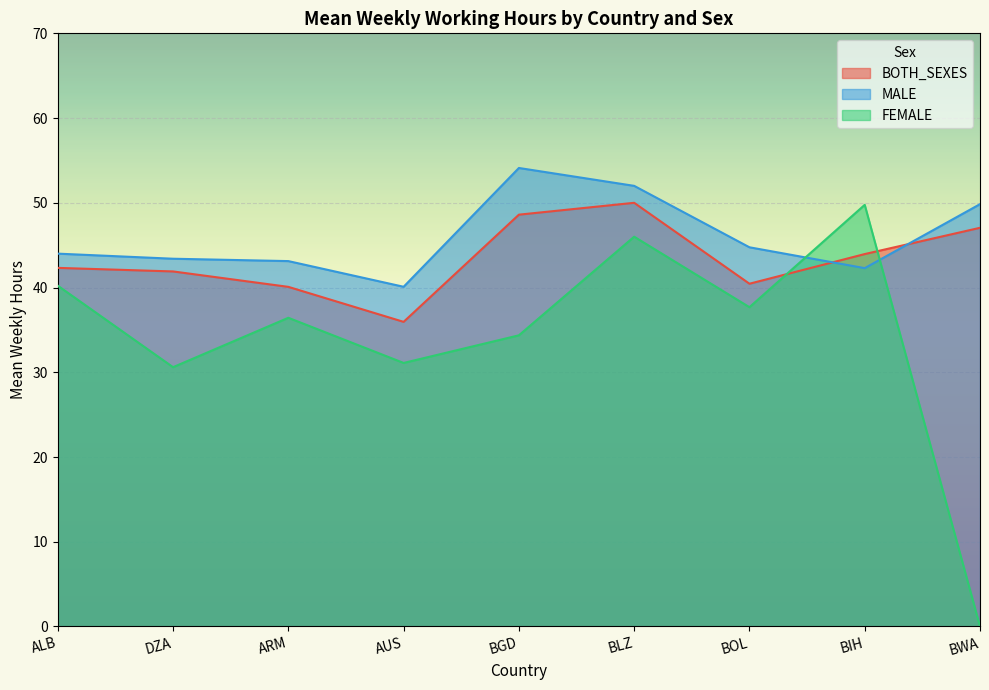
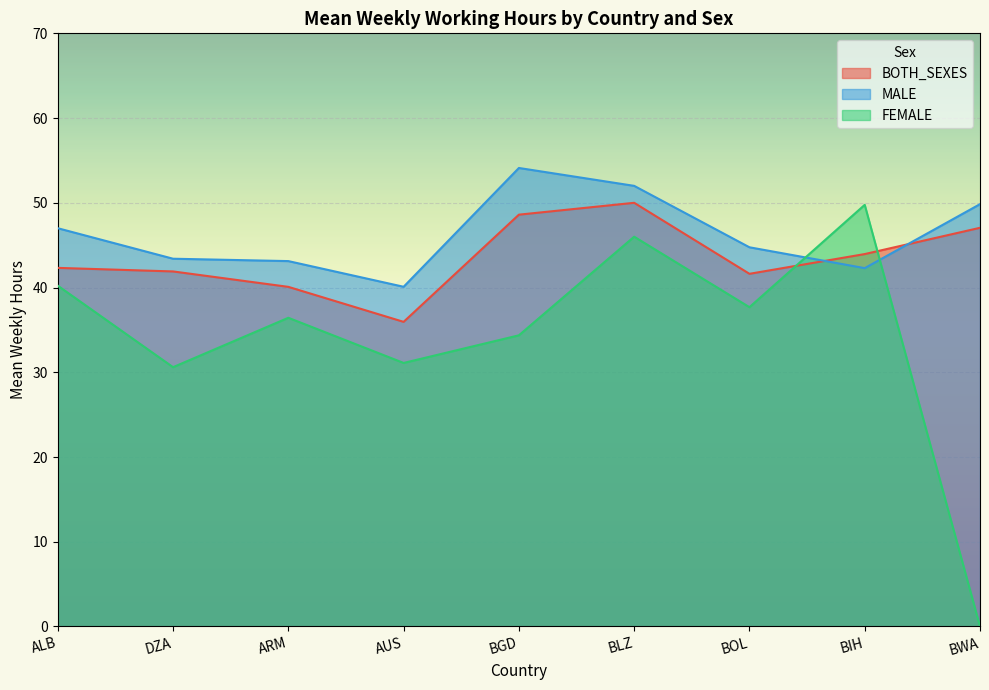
MALE, ALB: 44 -> 47
BOTH_SEXES, BOL: 40 -> 42
